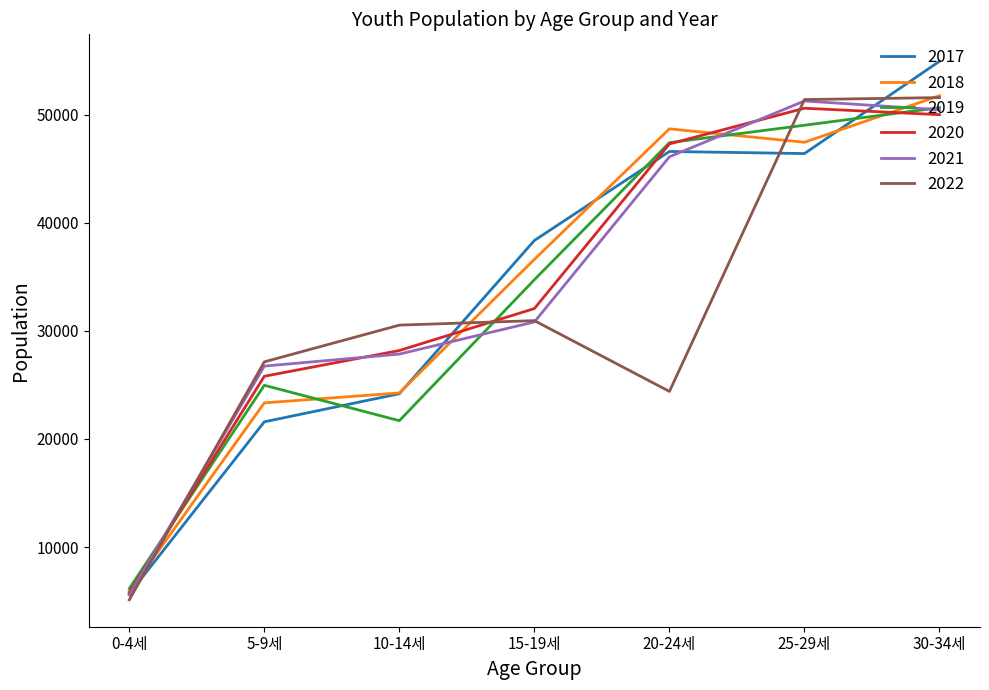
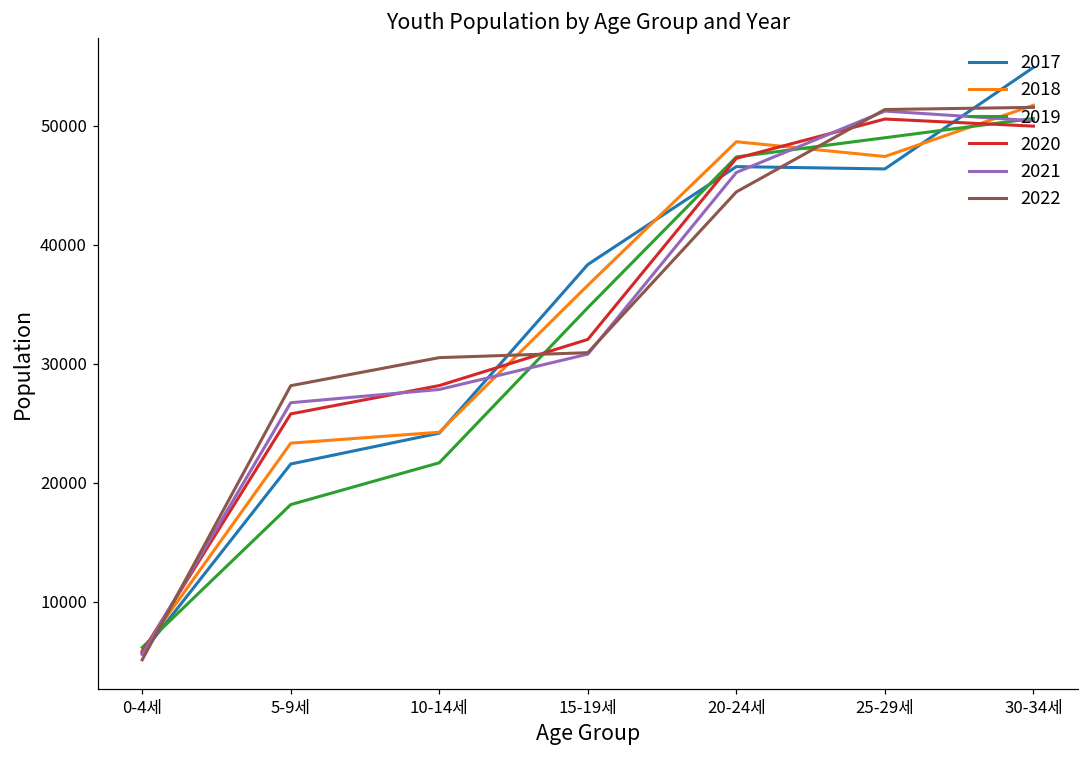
2019, 5-9세: 25000 -> 18200
2022, 5-9세: 27100 -> 28200
2022, 20-24세: 24400 -> 44500
